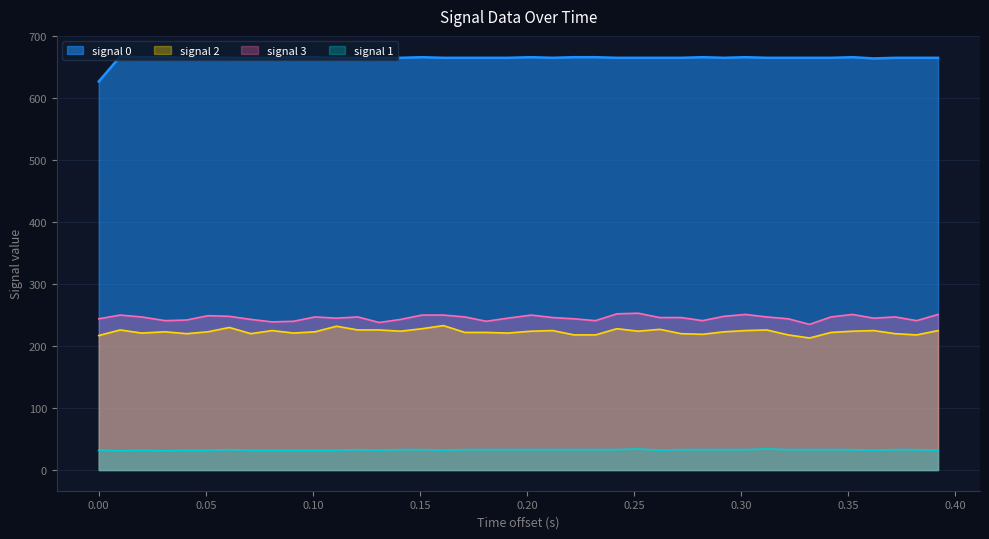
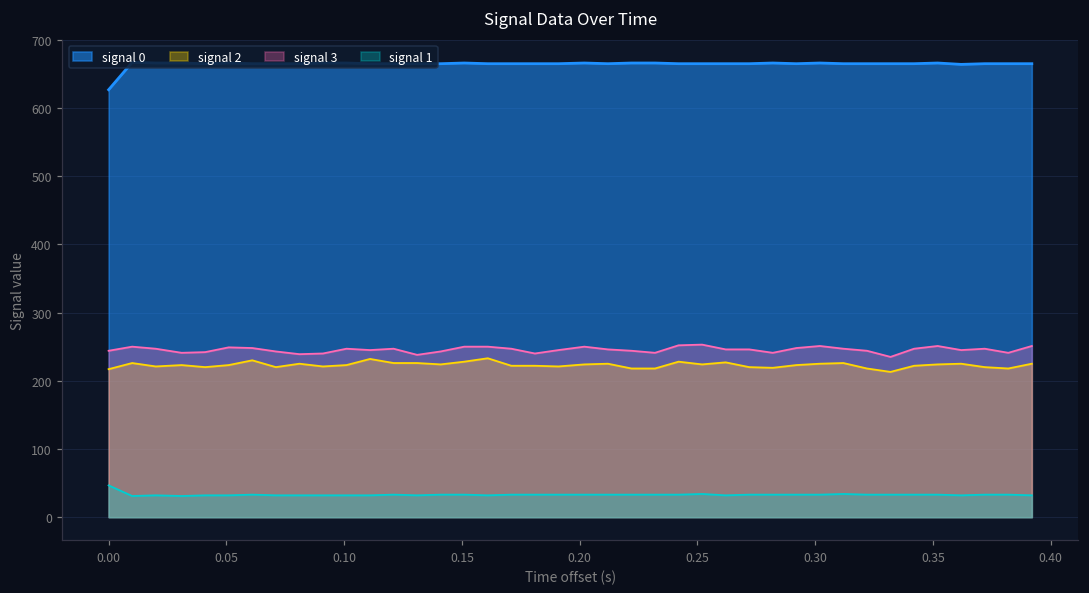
signal 1, 0.00: 30 -> 50
